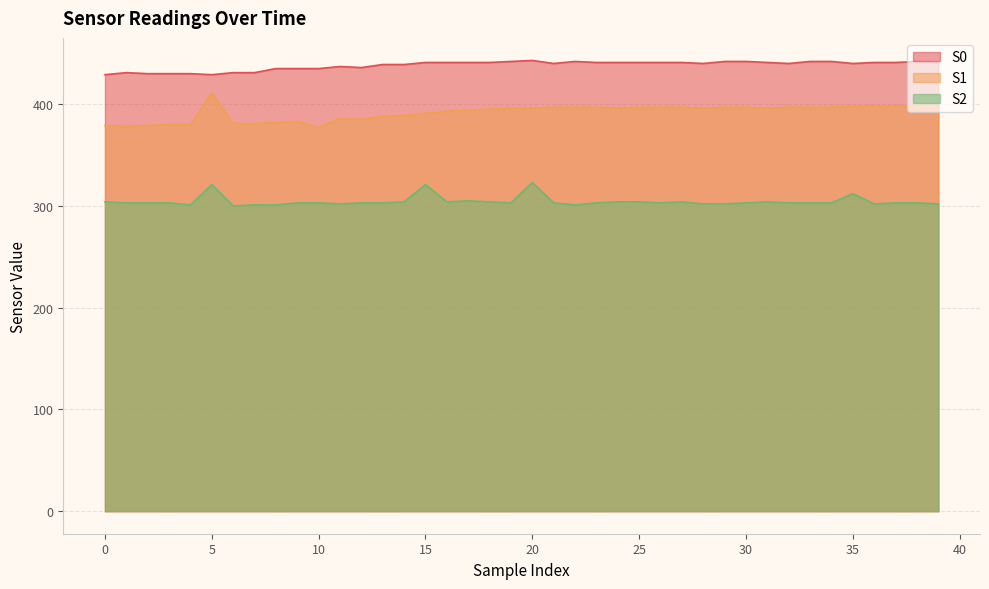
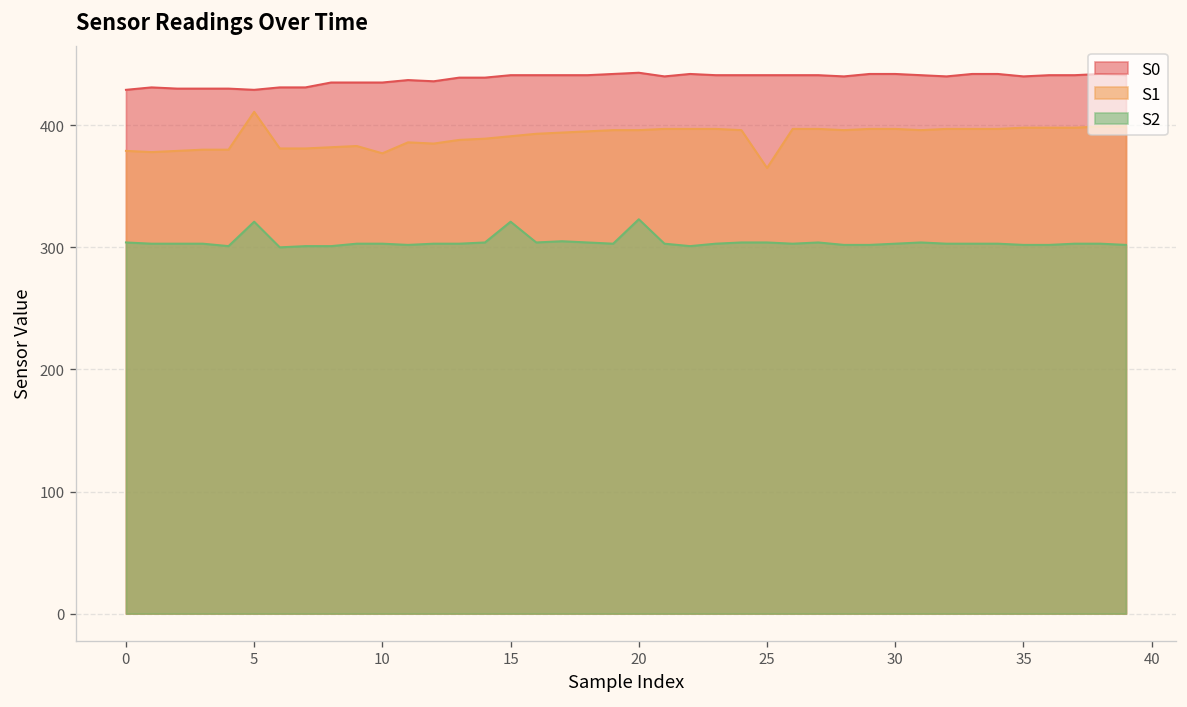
S1, 25: 397 -> 365
S2, 35: 312 -> 302
